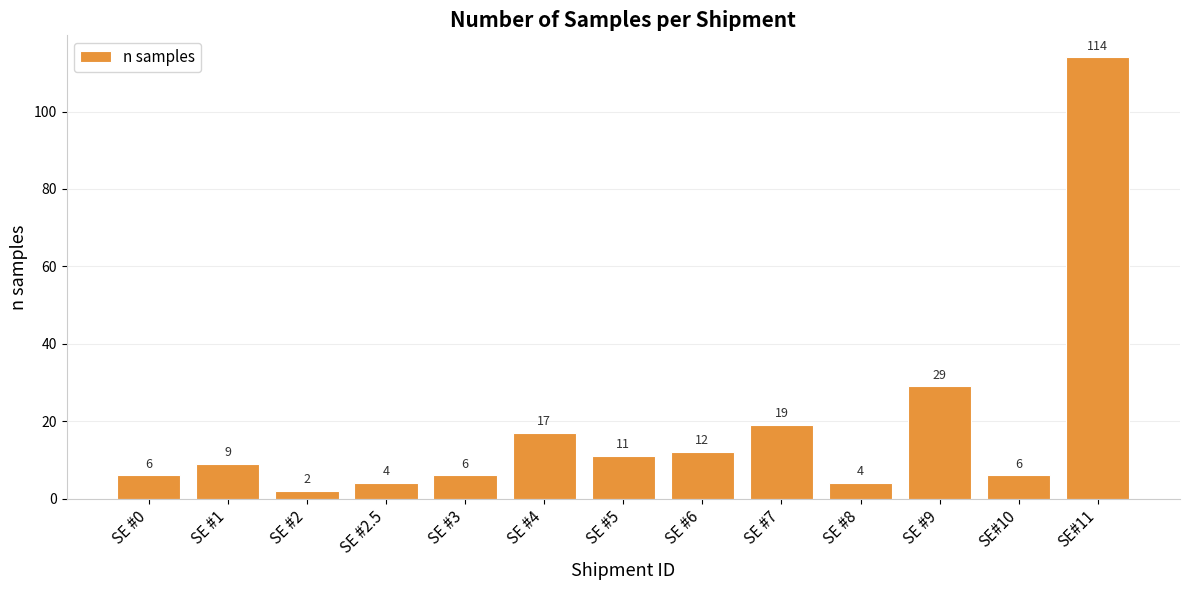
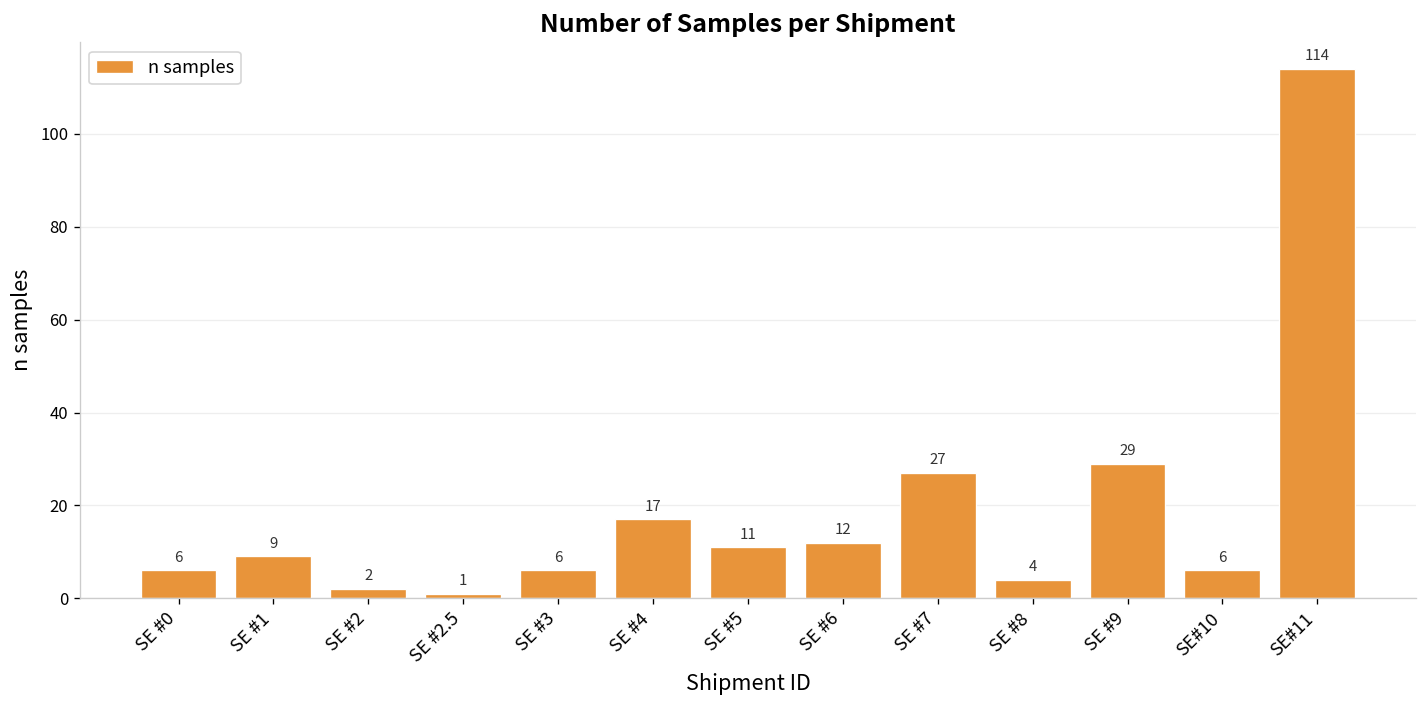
SE #2.5: 4 -> 1
SE #7: 19 -> 27
